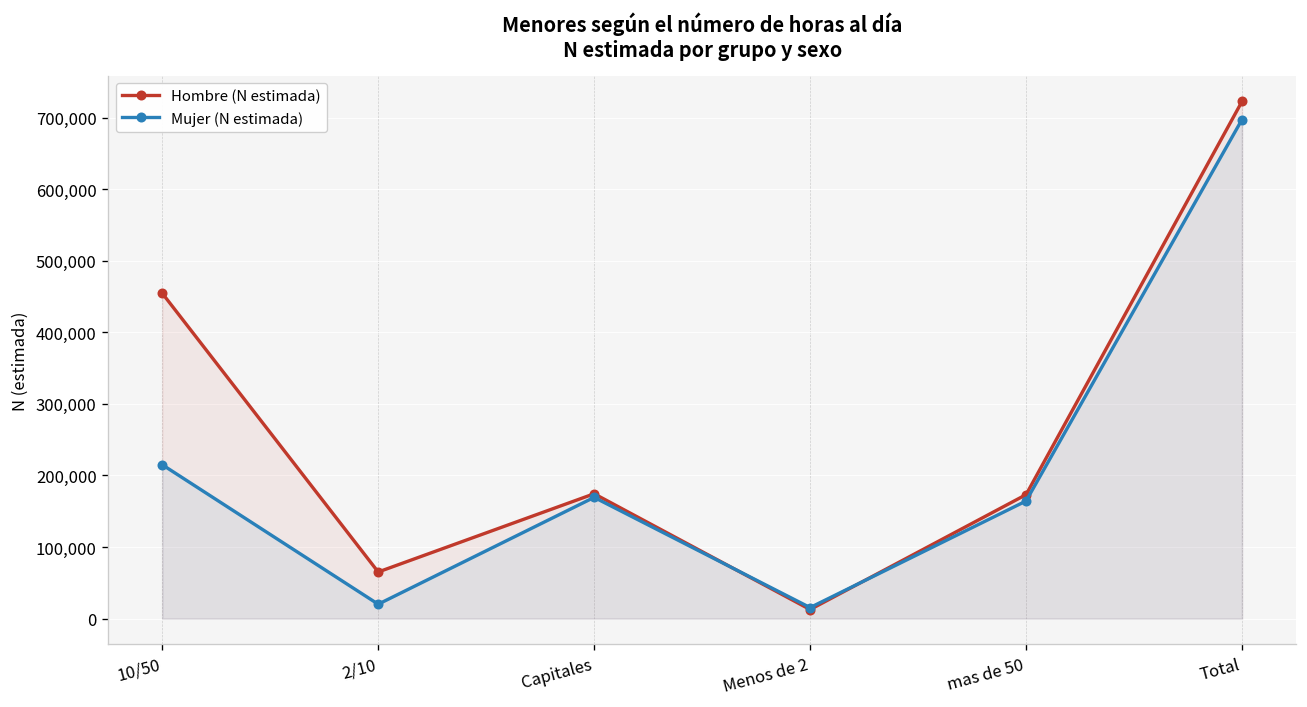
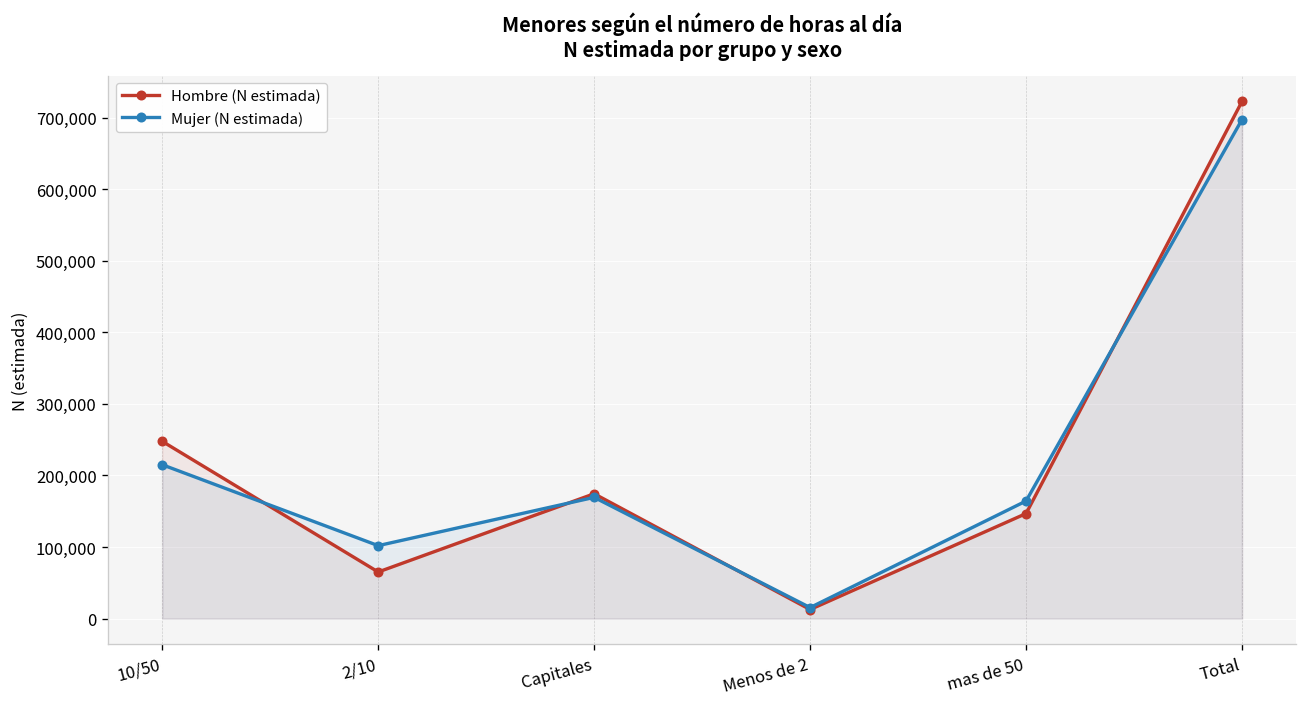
Hombre (N estimada), 10/50: 450,000 -> 250,000
Mujer (N estimada), 2/10: 20,000 -> 100,000
Hombre (N estimada), mas de 50: 170,000 -> 150,000
